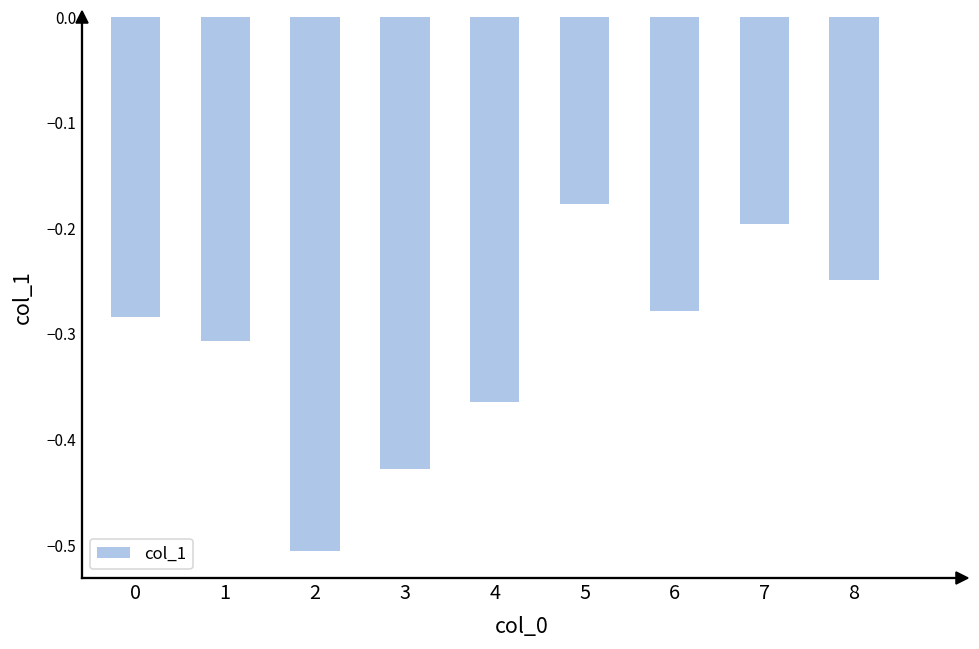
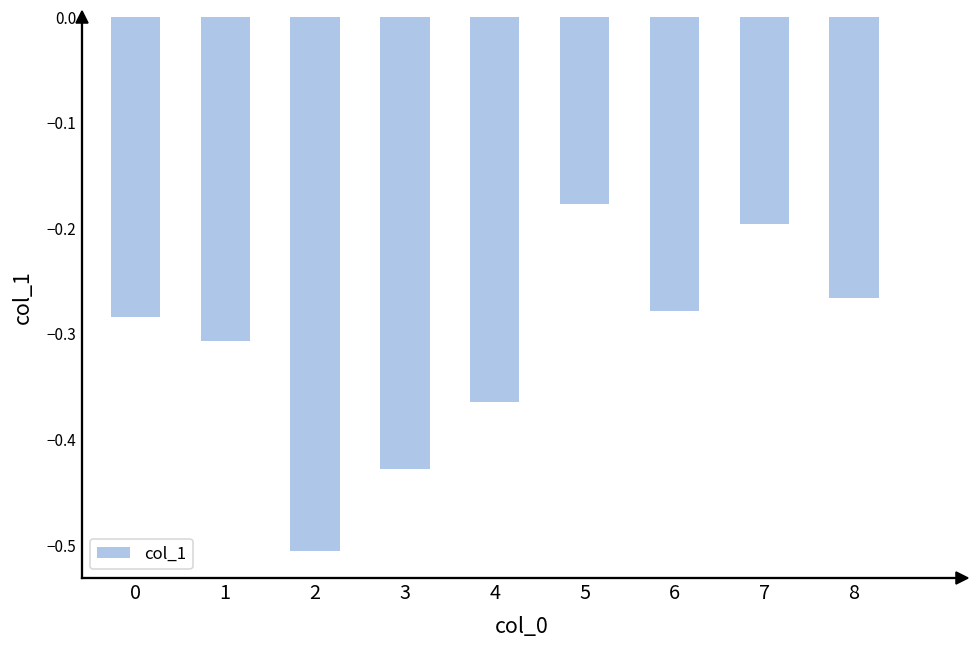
8: -0.25 -> -0.27
